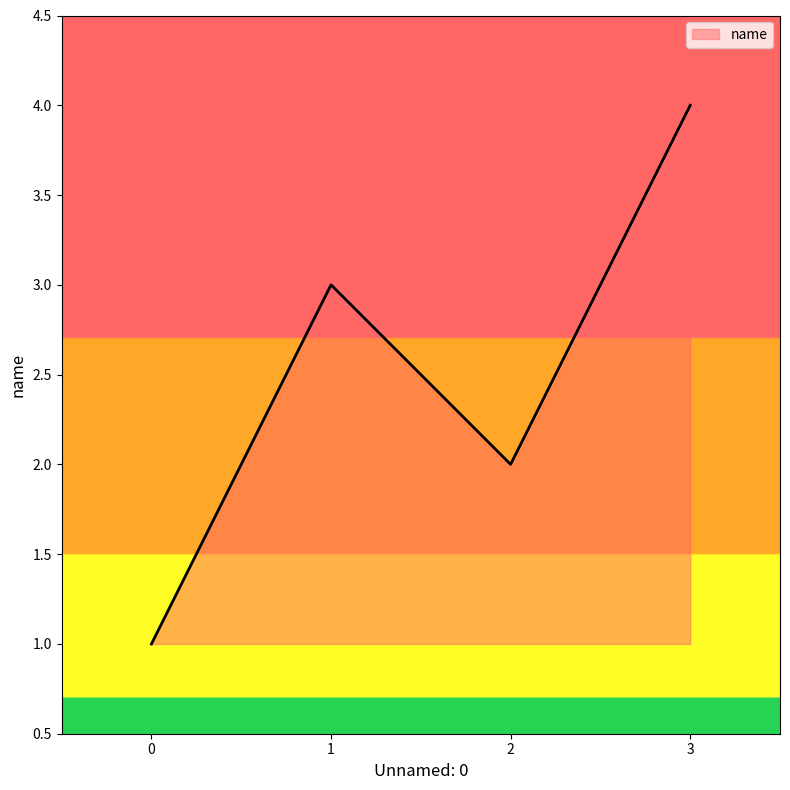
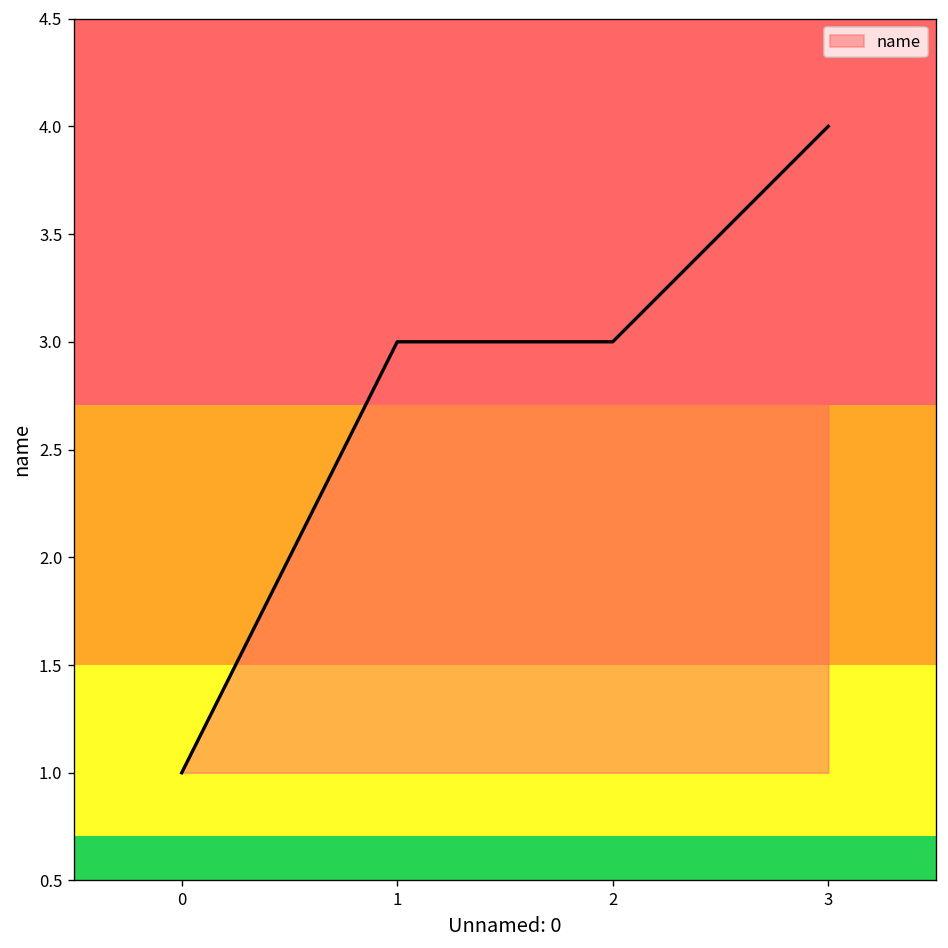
2: 2 -> 3
